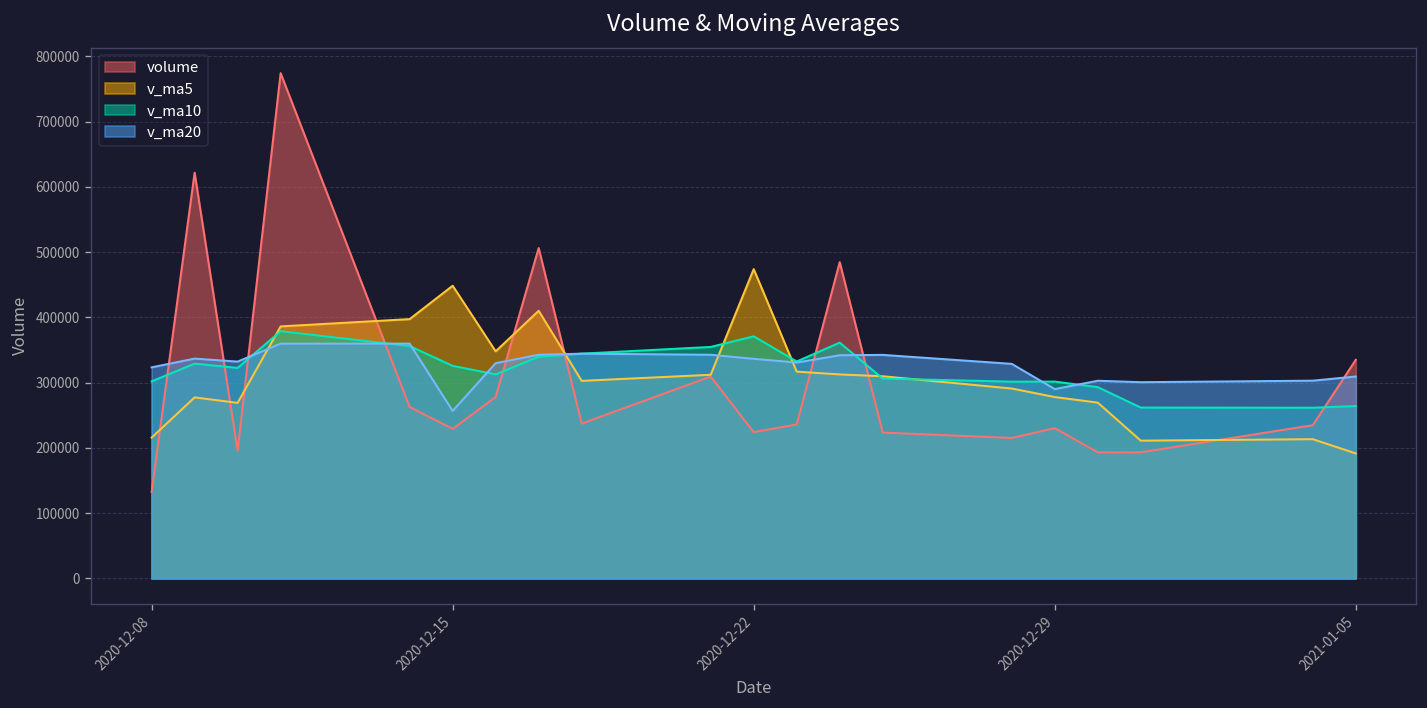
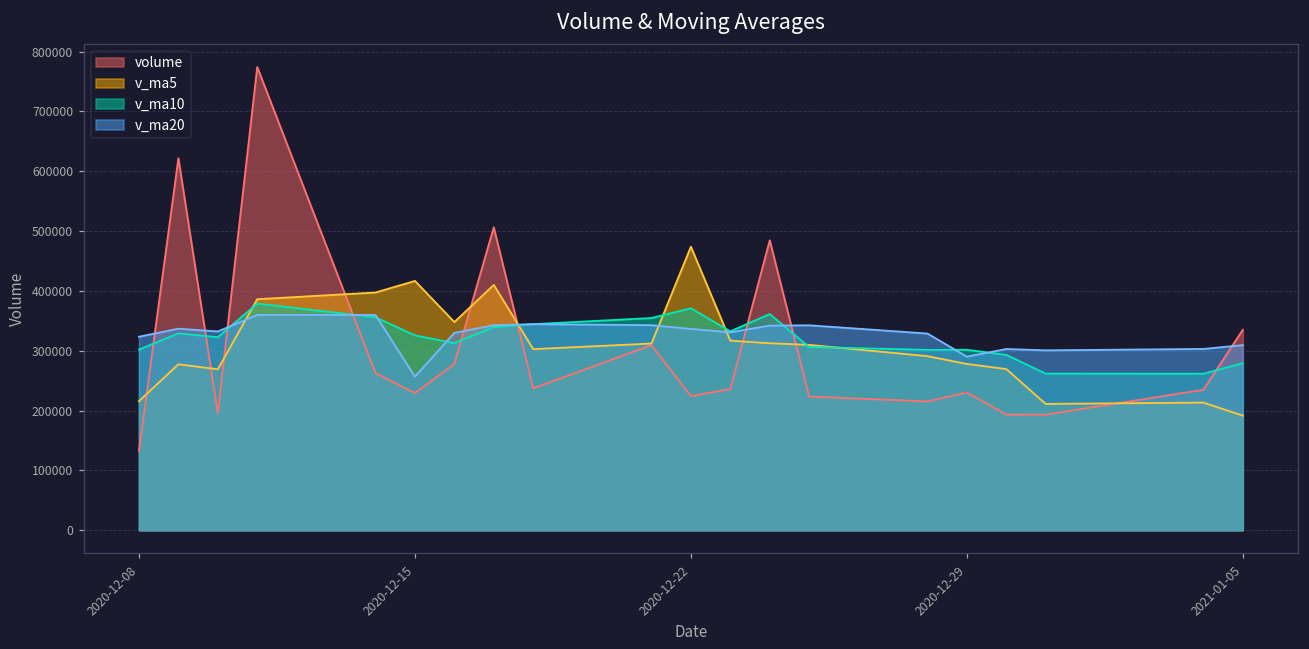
v_ma5, 2020-12-15: 450000 -> 420000
v_ma10, 2021-01-05: 260000 -> 280000
